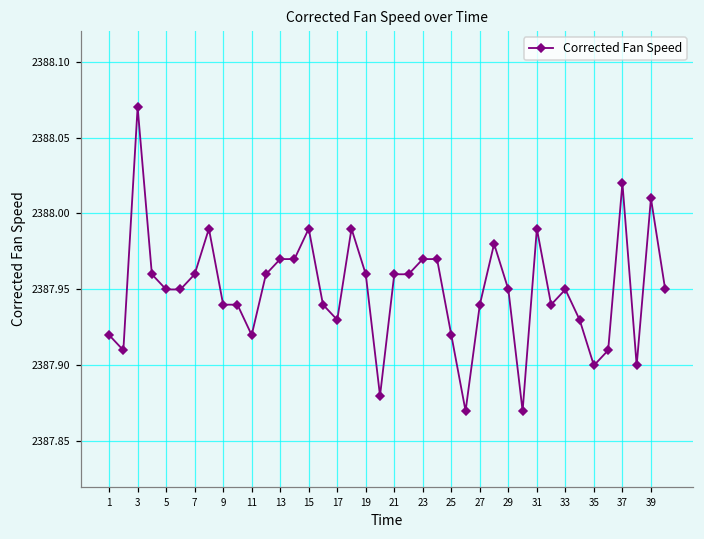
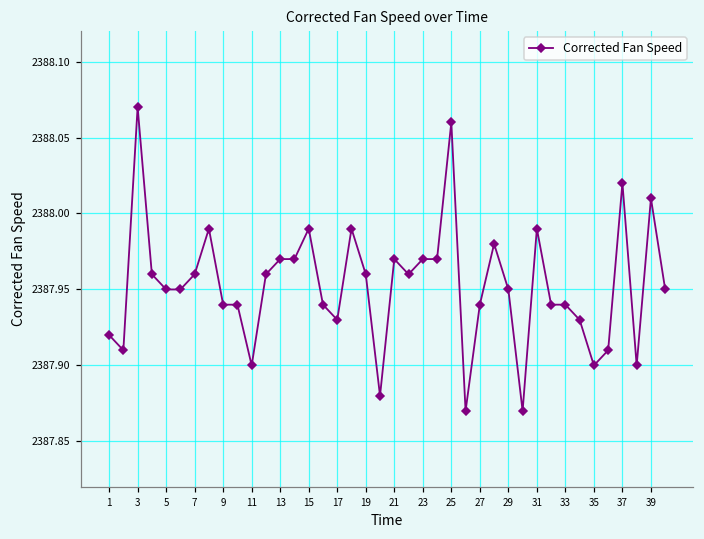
11: 2387.92 -> 2387.90
21: 2387.96 -> 2387.97
25: 2387.92 -> 2388.06
33: 2387.95 -> 2387.94
